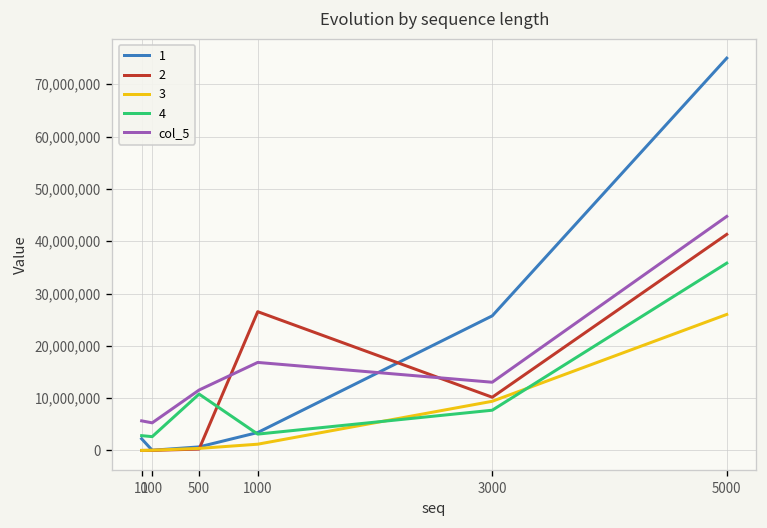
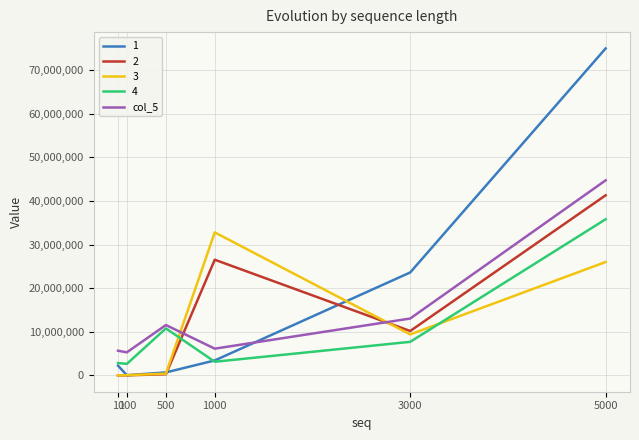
3, 1000: 1,000,000 -> 33,000,000
col_5, 1000: 17,000,000 -> 6,000,000
1, 3000: 26,000,000 -> 24,000,000
